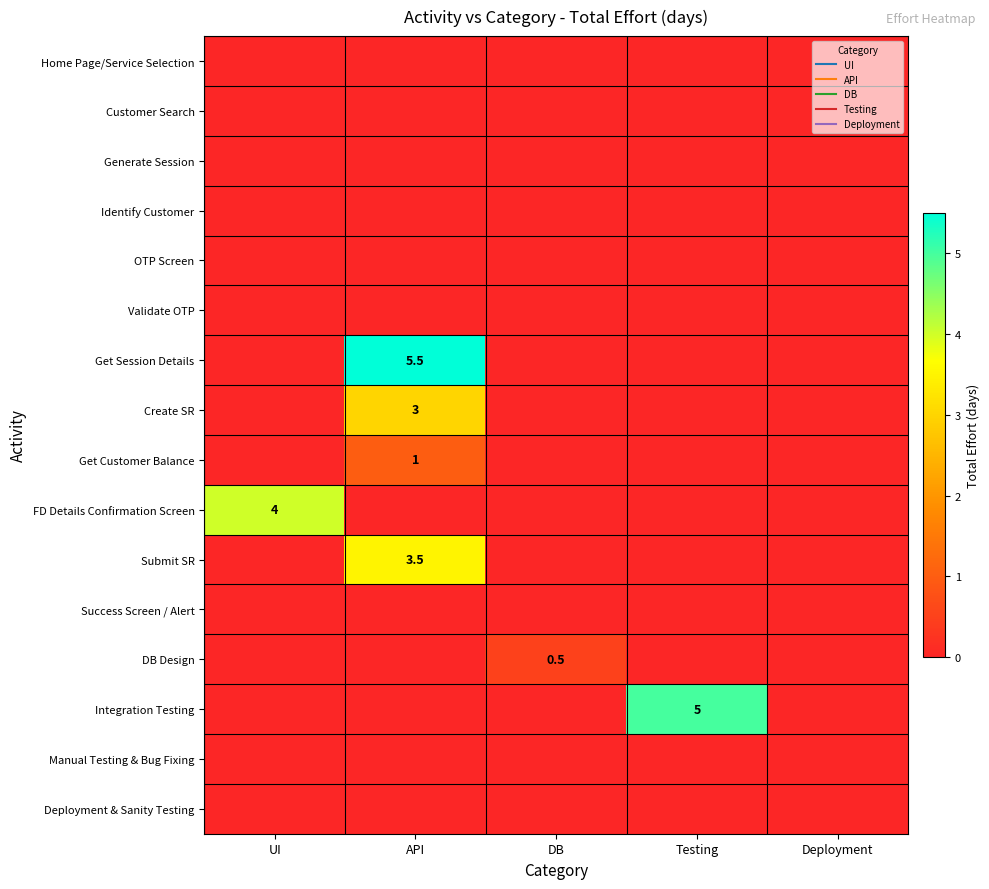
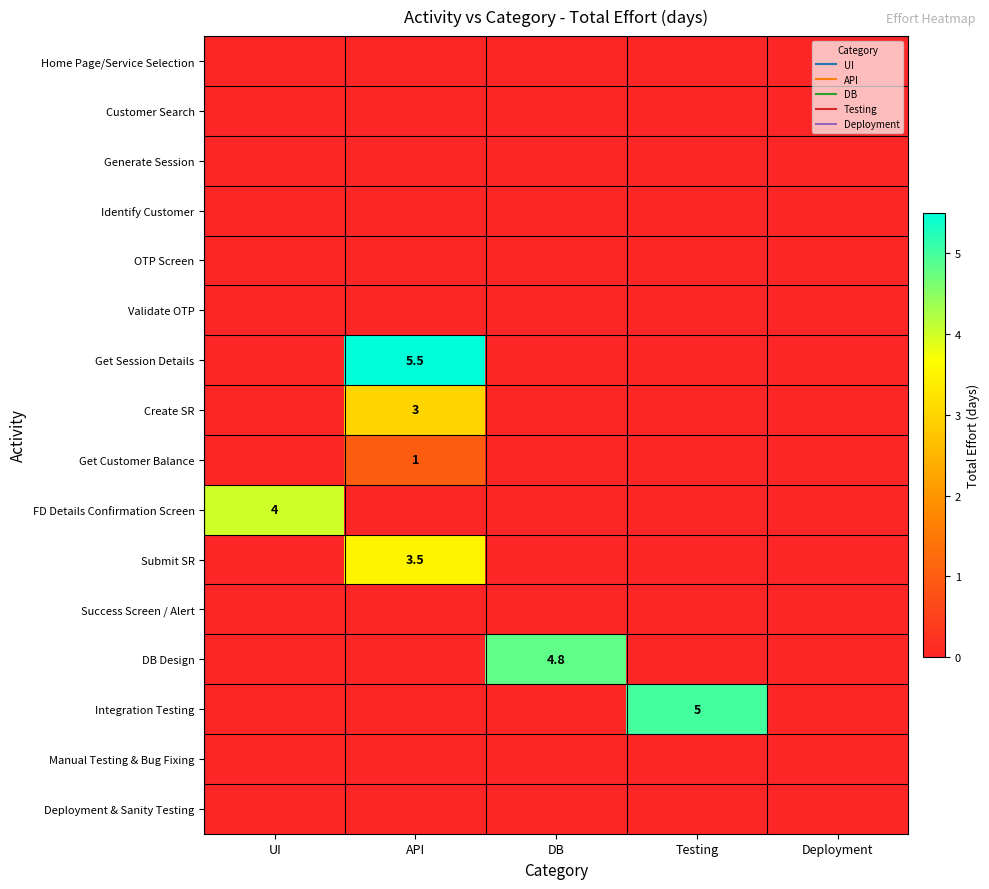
DB Design, DB: 0.5 -> 4.8
